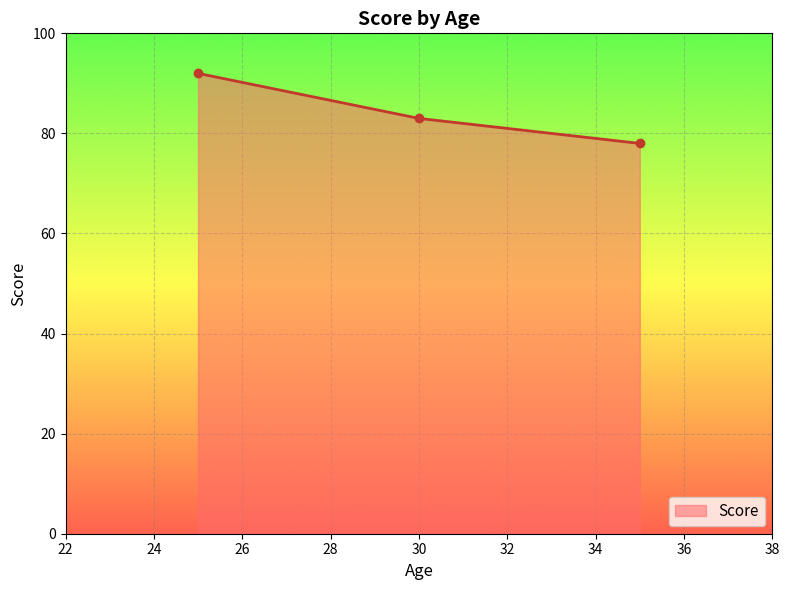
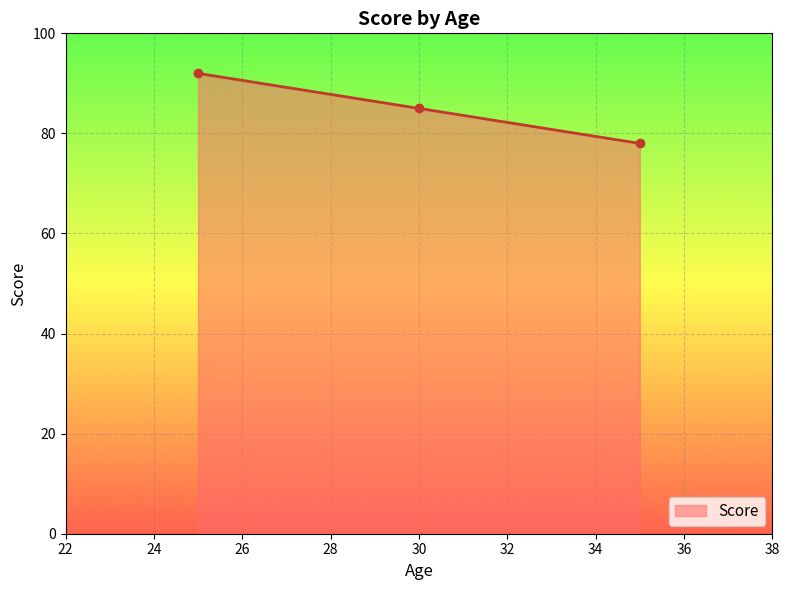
30: 83 -> 85
